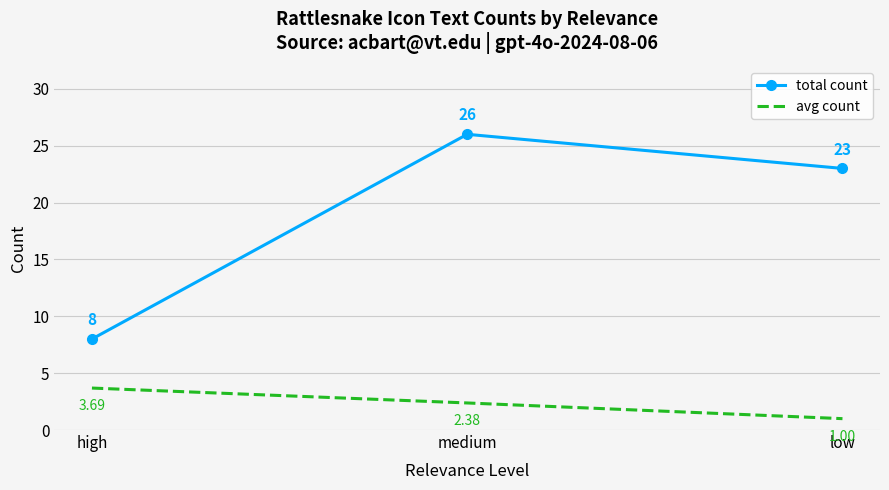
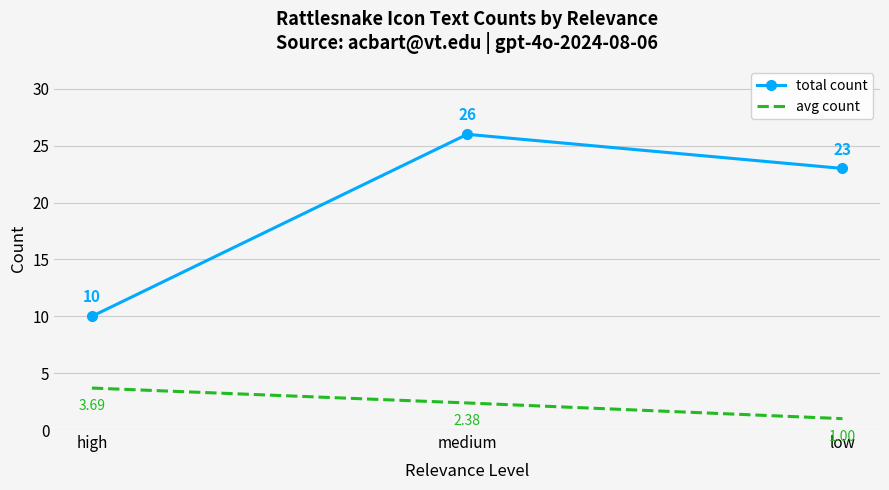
total count, high: 8 -> 10
